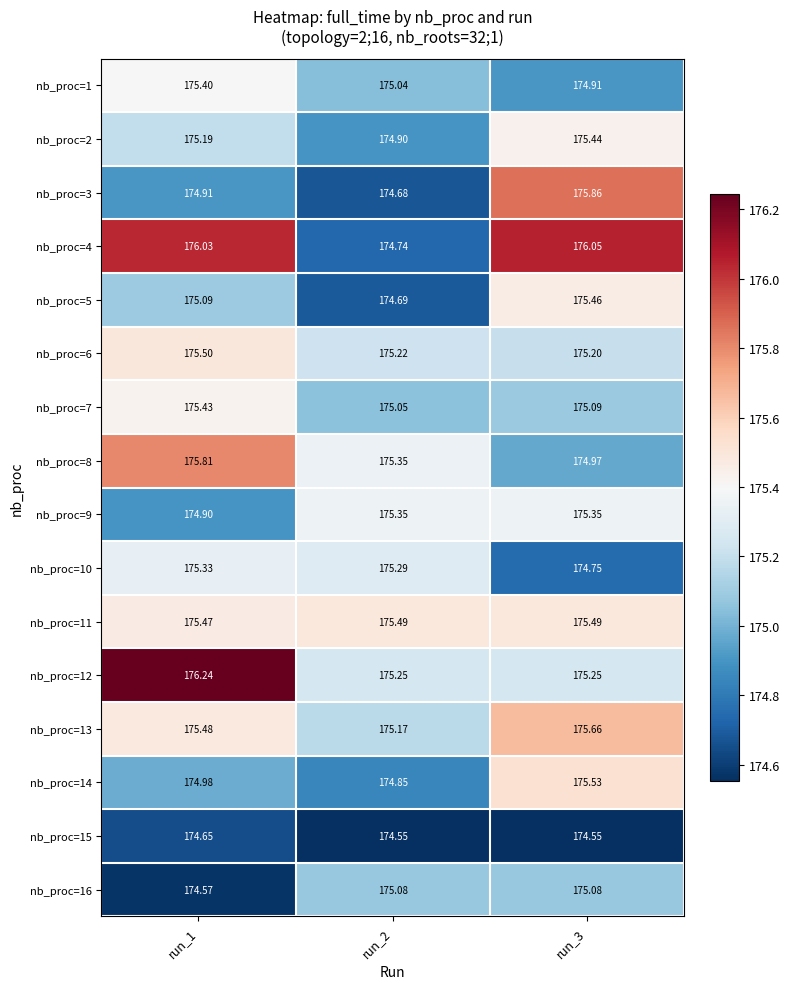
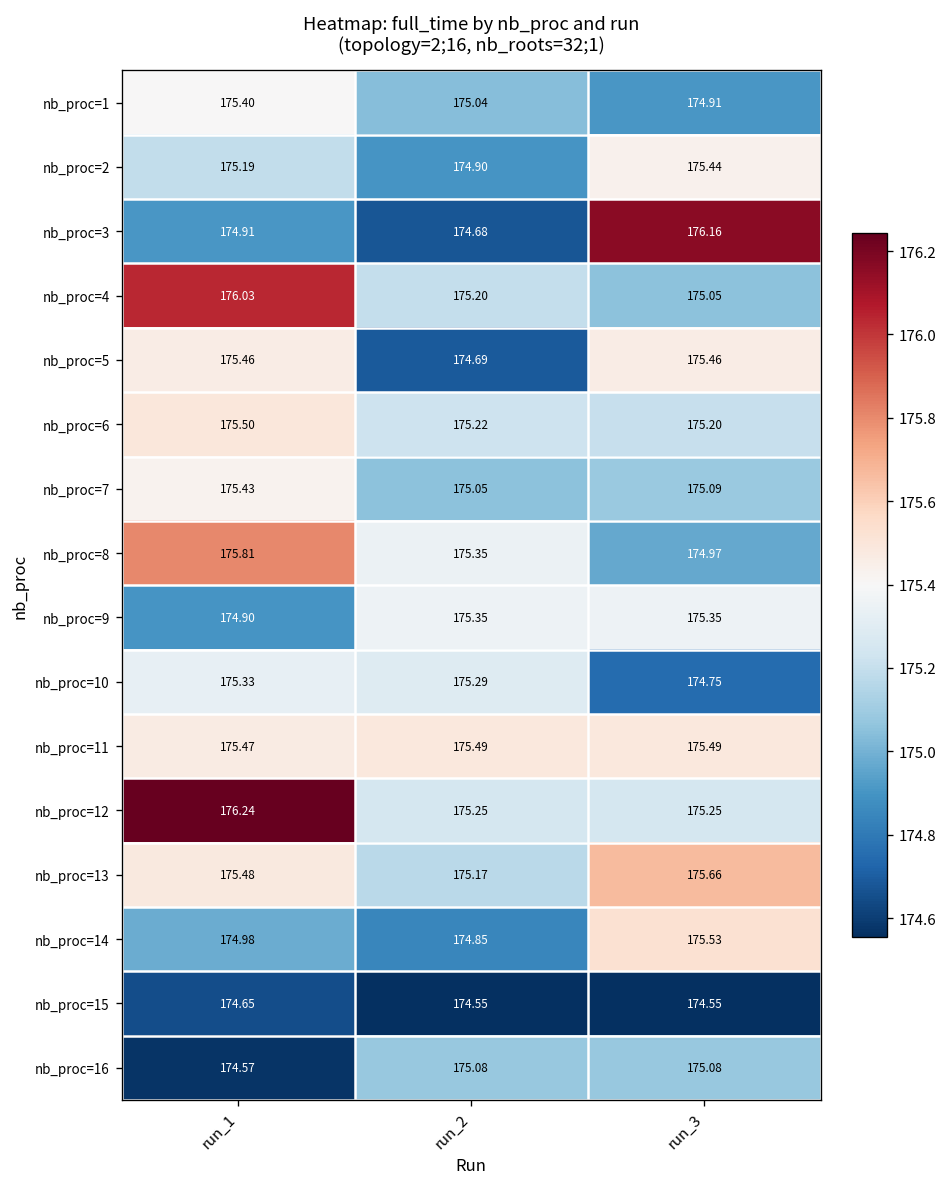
nb_proc=3, run_3: 175.86 -> 176.16
nb_proc=4, run_2: 174.74 -> 175.20
nb_proc=4, run_3: 176.05 -> 175.05
nb_proc=5, run_1: 175.09 -> 175.46
